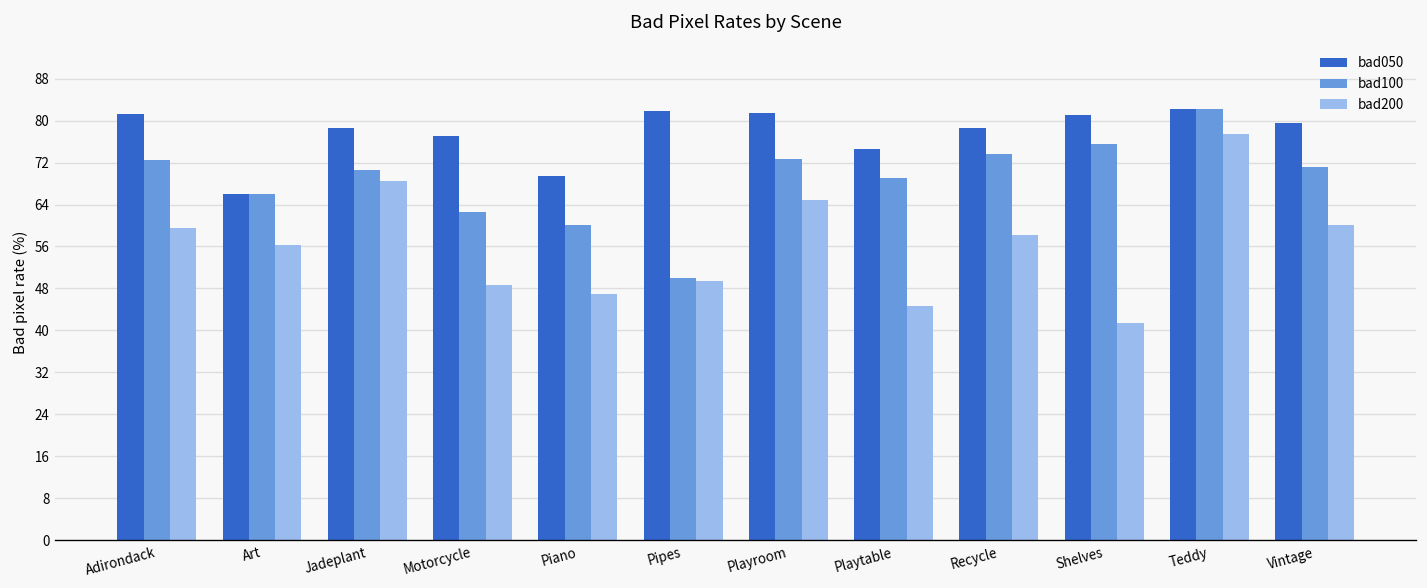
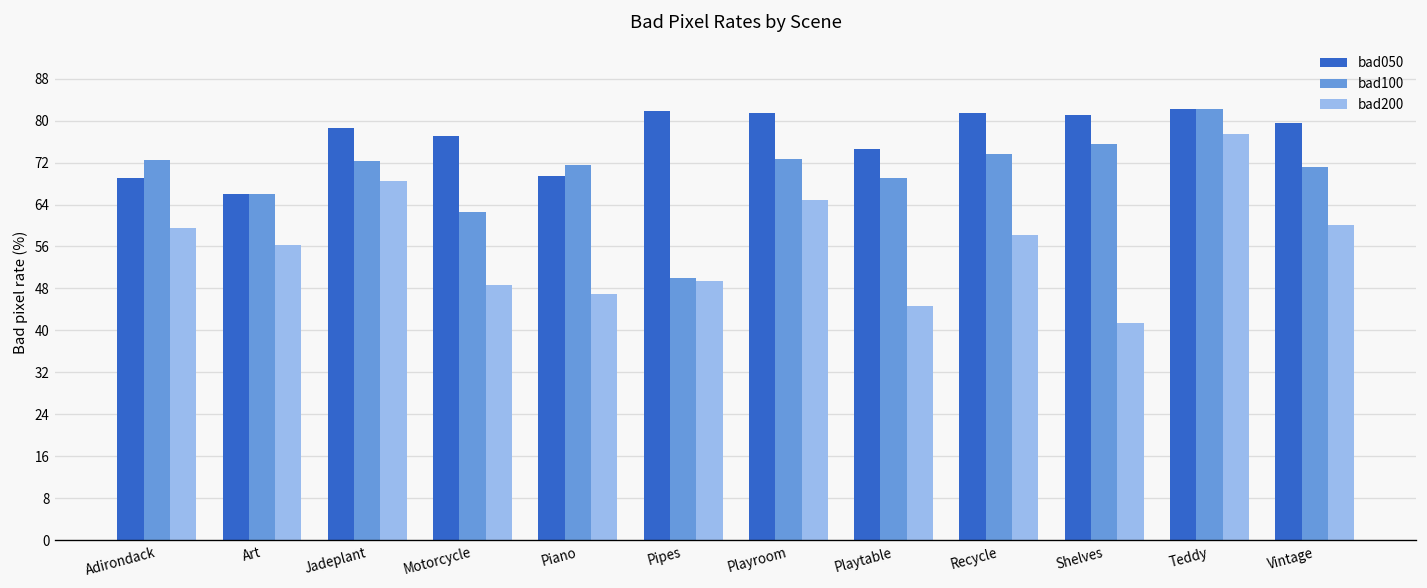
bad050, Adirondack: 81 -> 69
bad100, Jadeplant: 70 -> 72
bad100, Piano: 60 -> 72
bad050, Recycle: 79 -> 81
